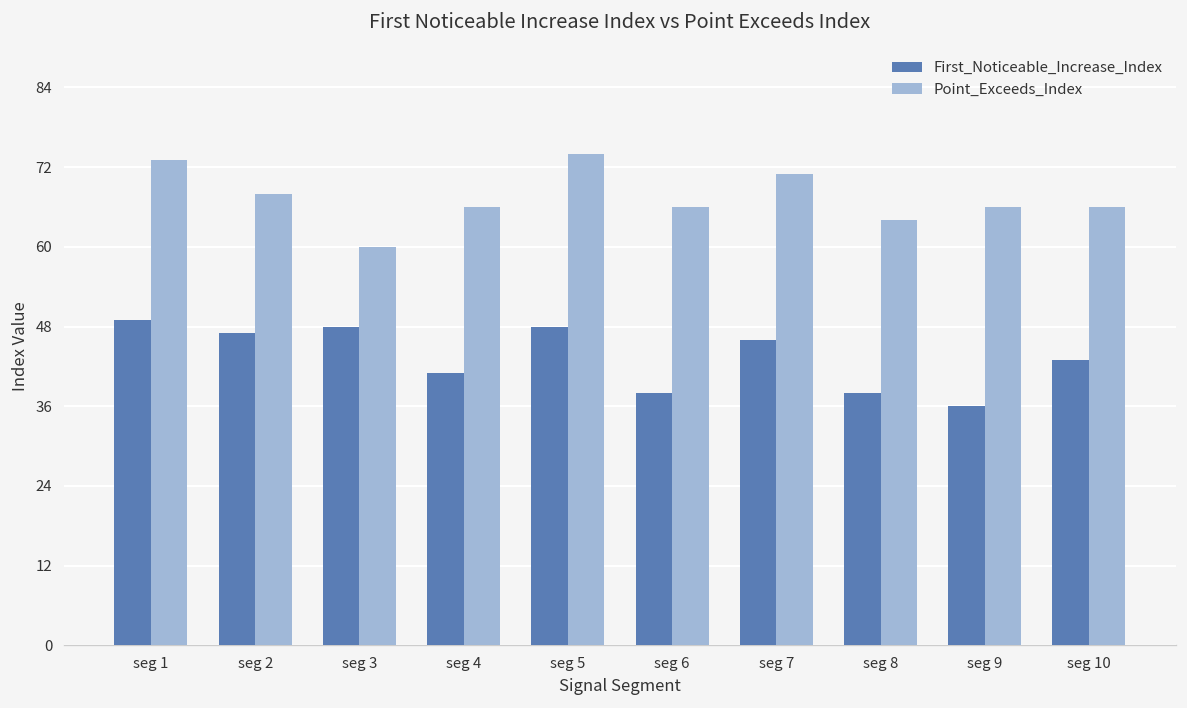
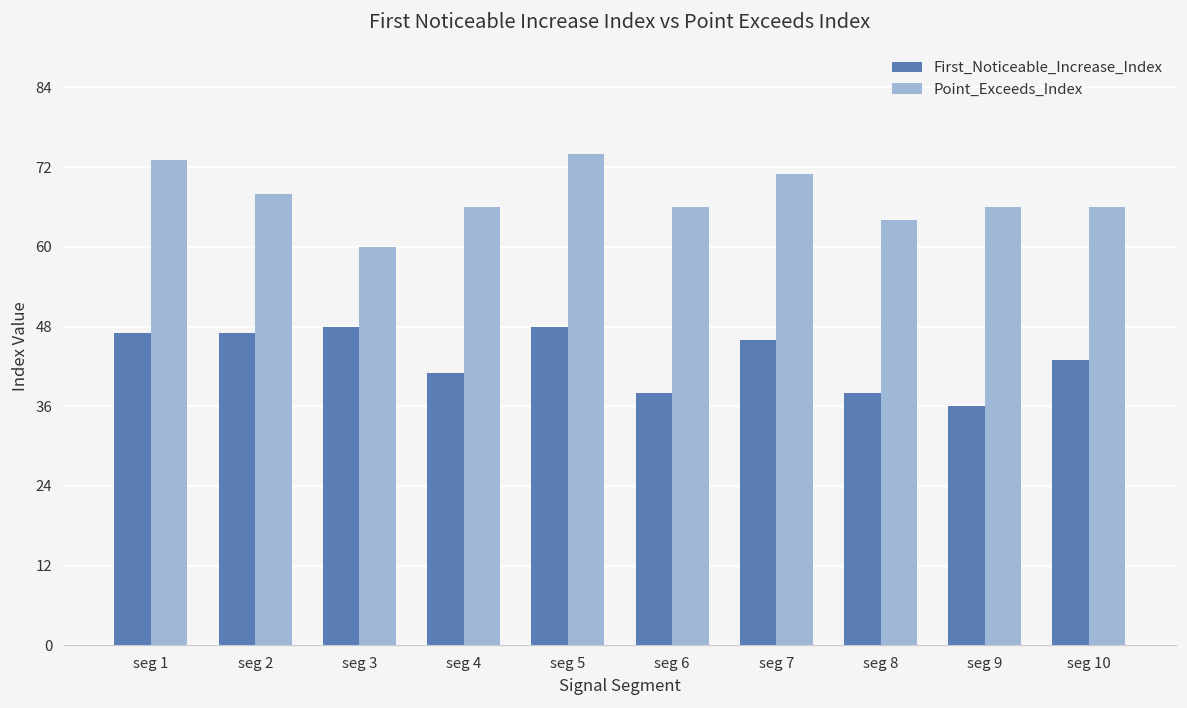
First_Noticeable_Increase_Index, seg 1: 49 -> 47
